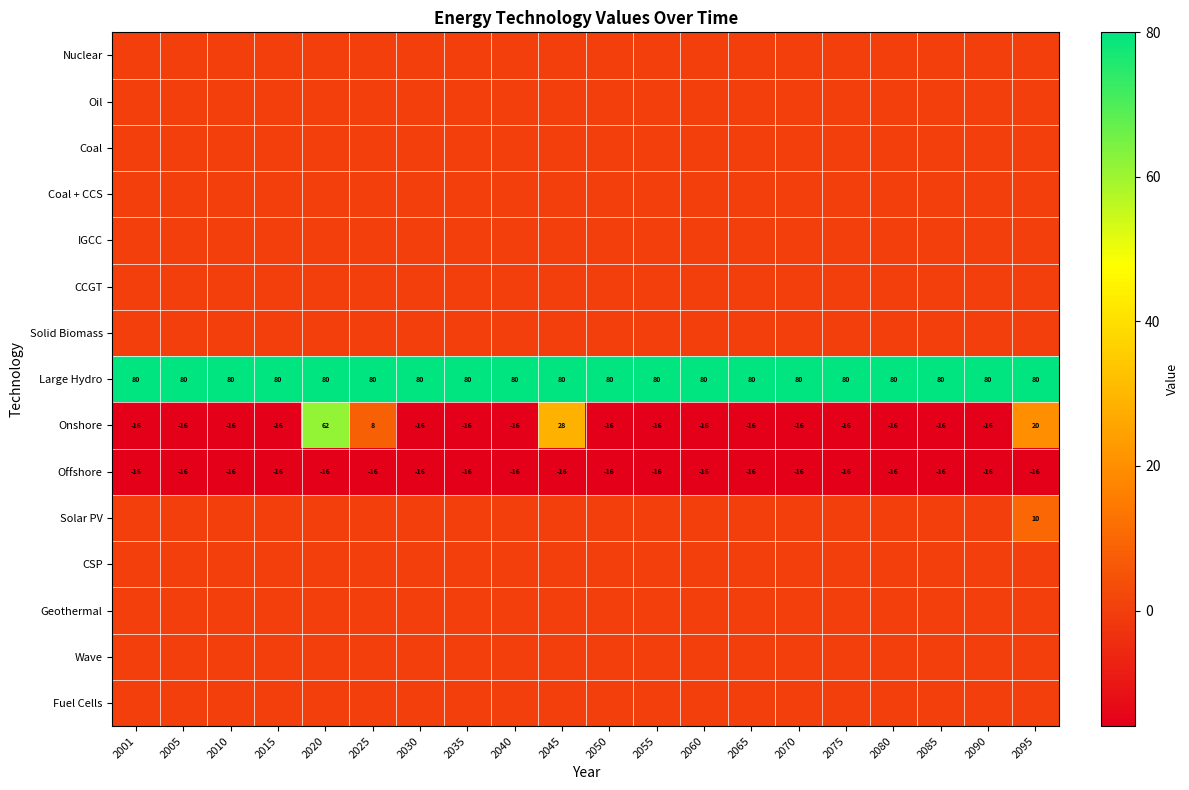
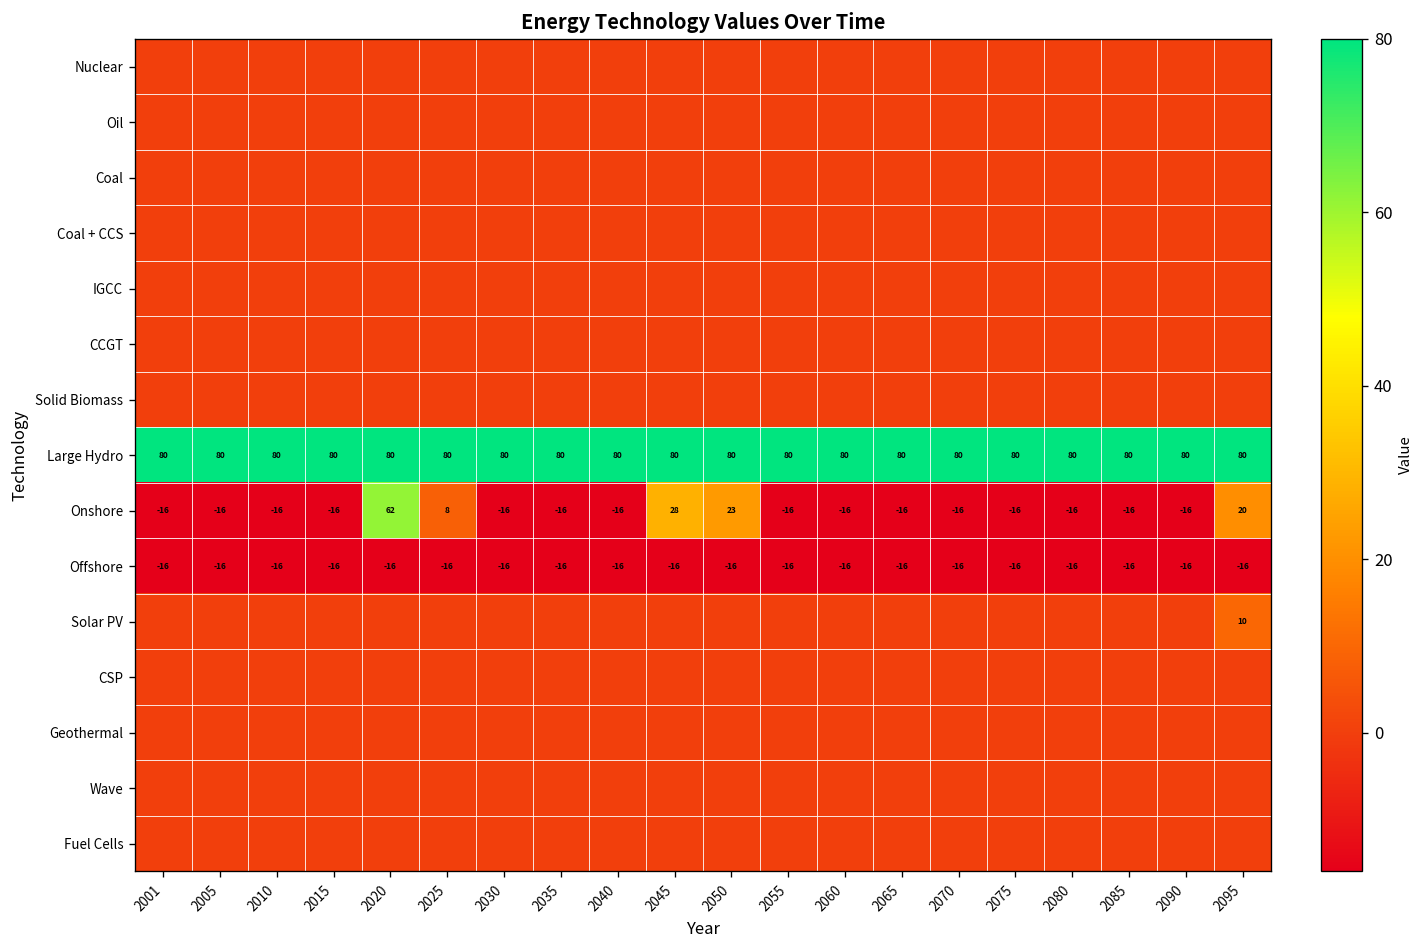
Onshore, 2050: -16 -> 23
